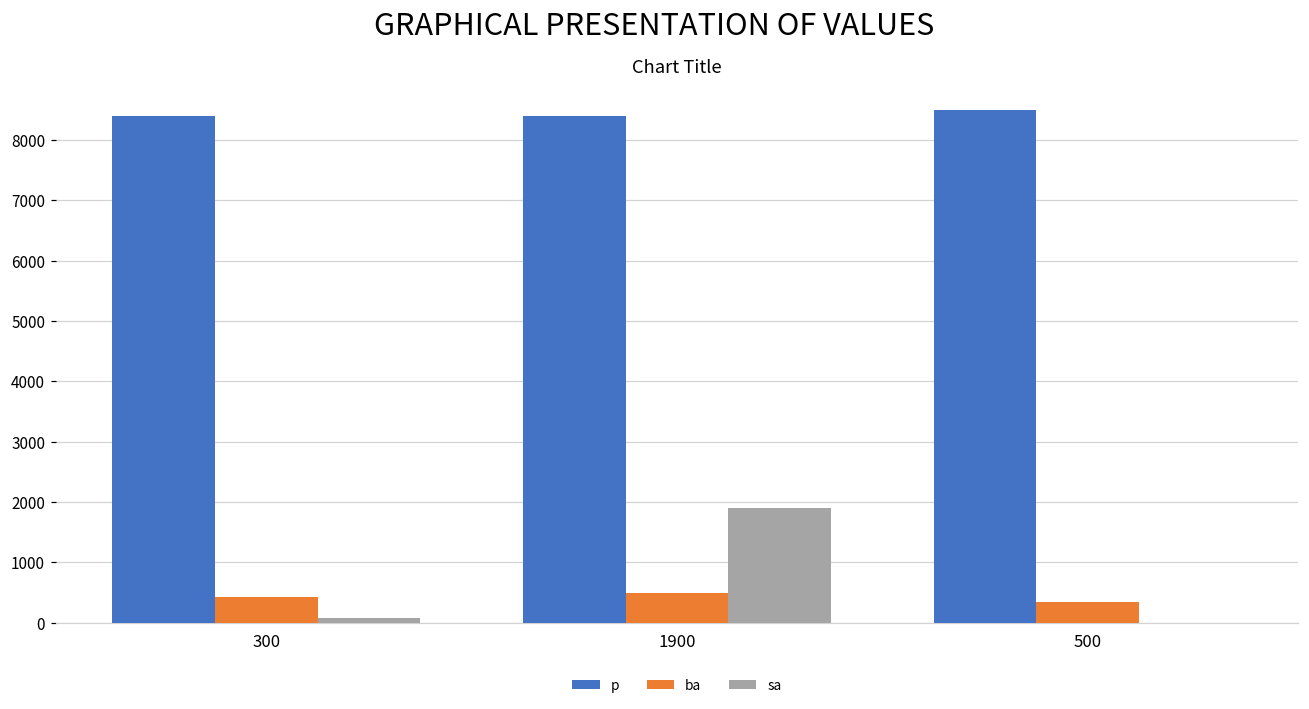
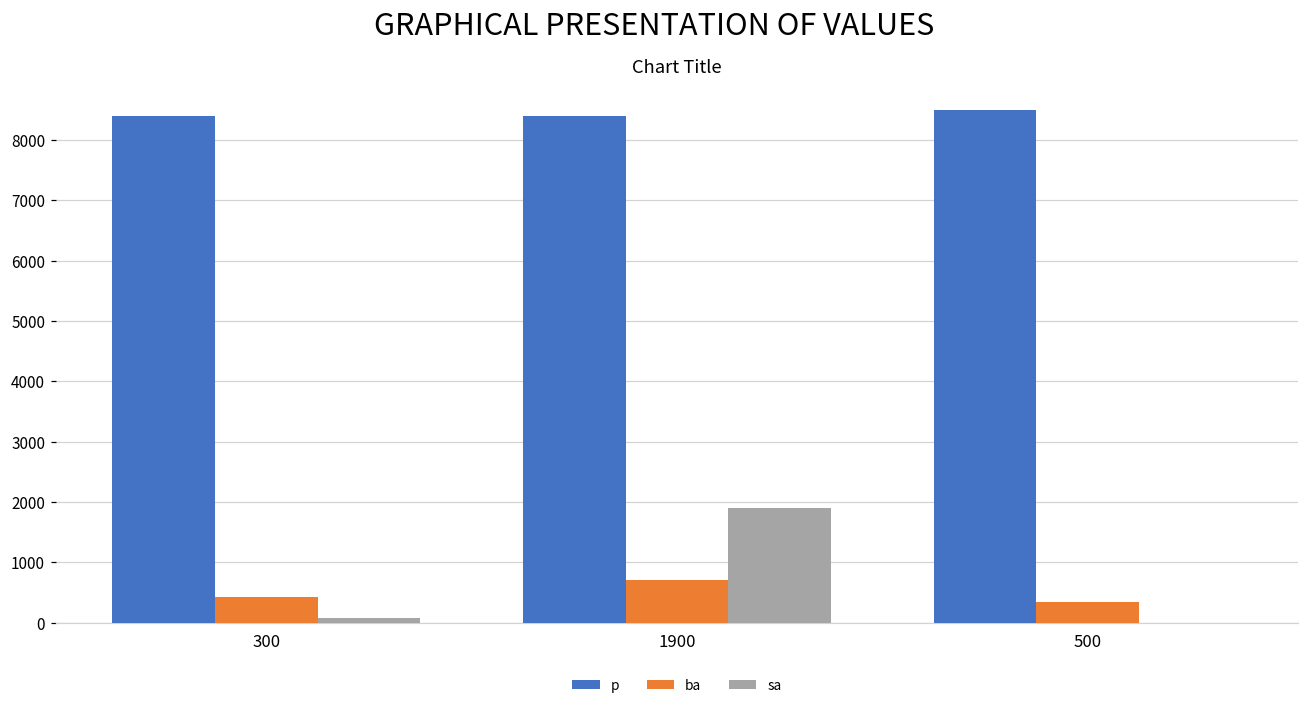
ba, 1900: 500 -> 700
